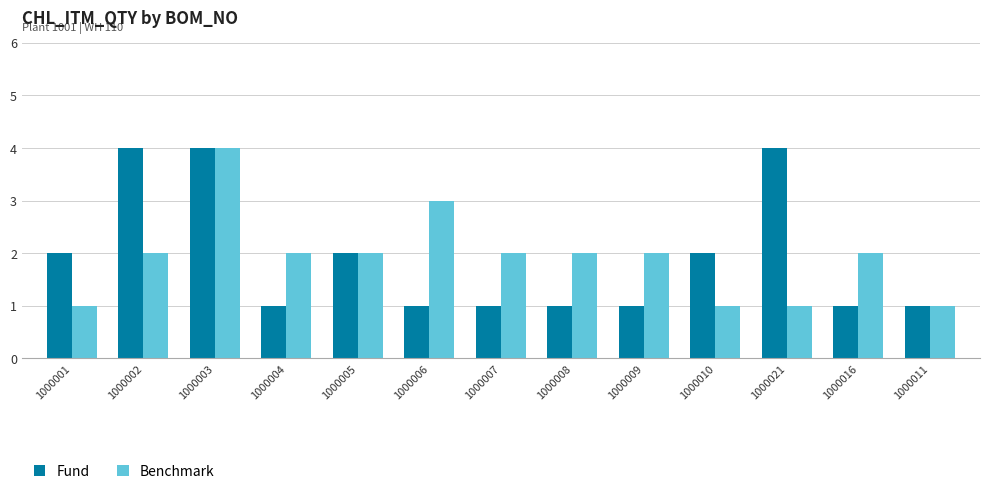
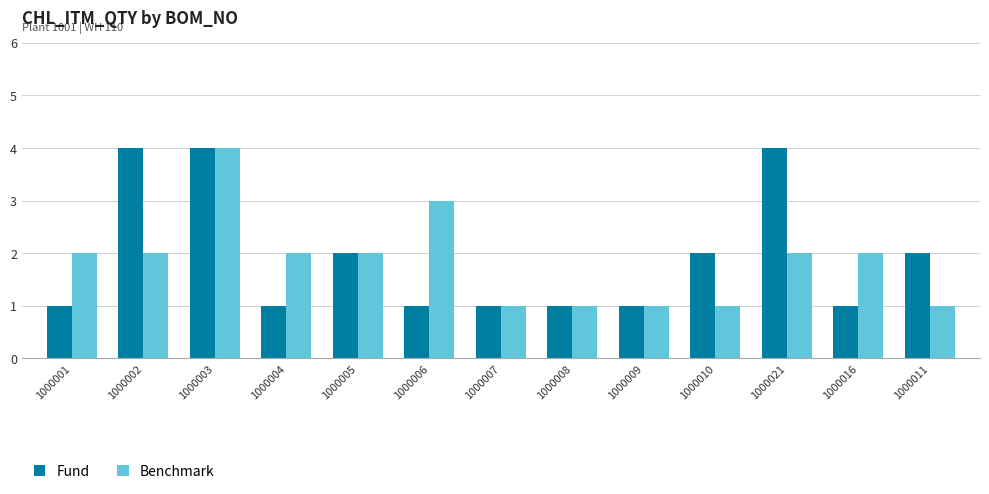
Fund, 1000001: 2 -> 1
Benchmark, 1000001: 1 -> 2
Benchmark, 1000007: 2 -> 1
Benchmark, 1000008: 2 -> 1
Benchmark, 1000009: 2 -> 1
Benchmark, 1000021: 1 -> 2
Fund, 1000011: 1 -> 2
